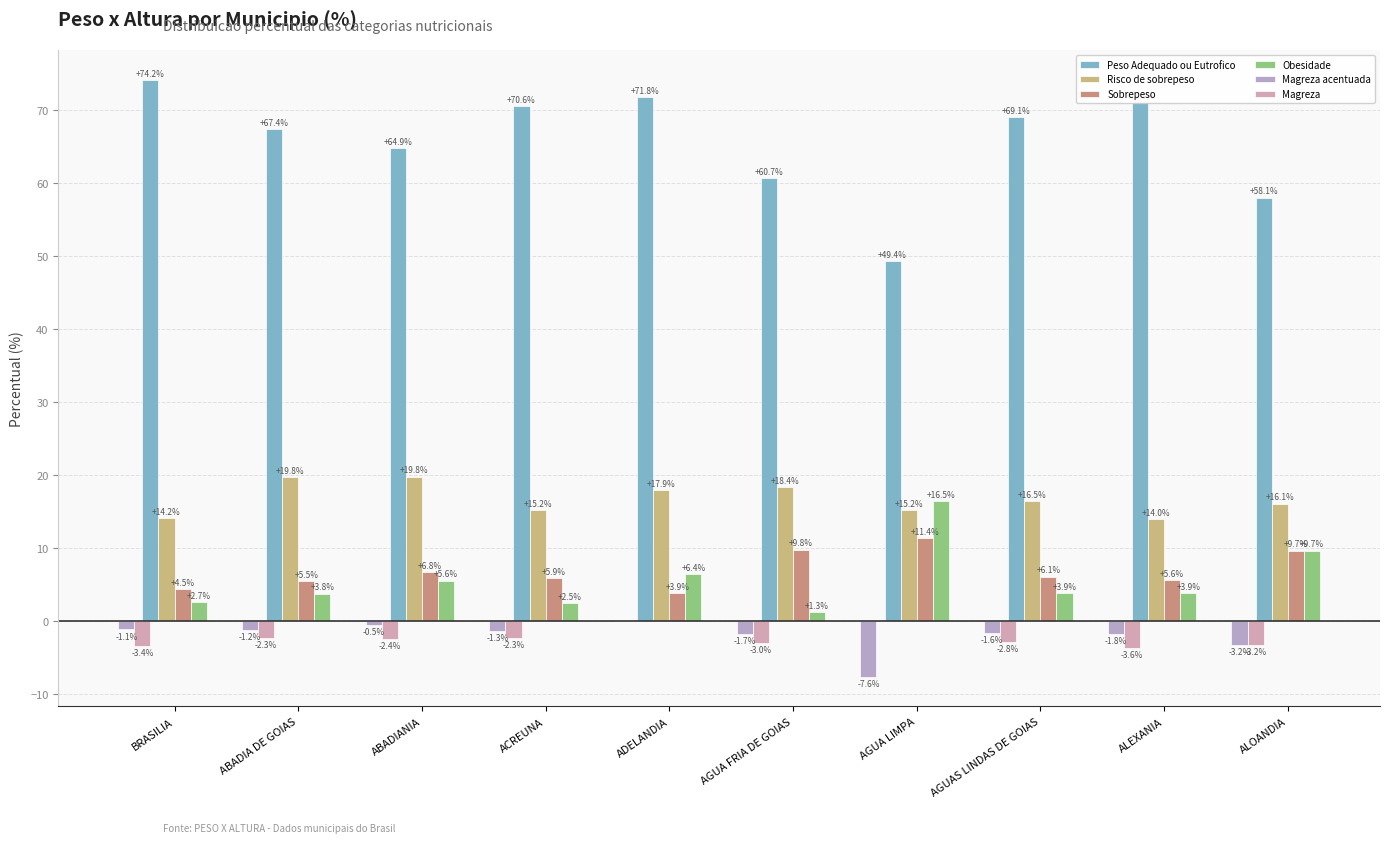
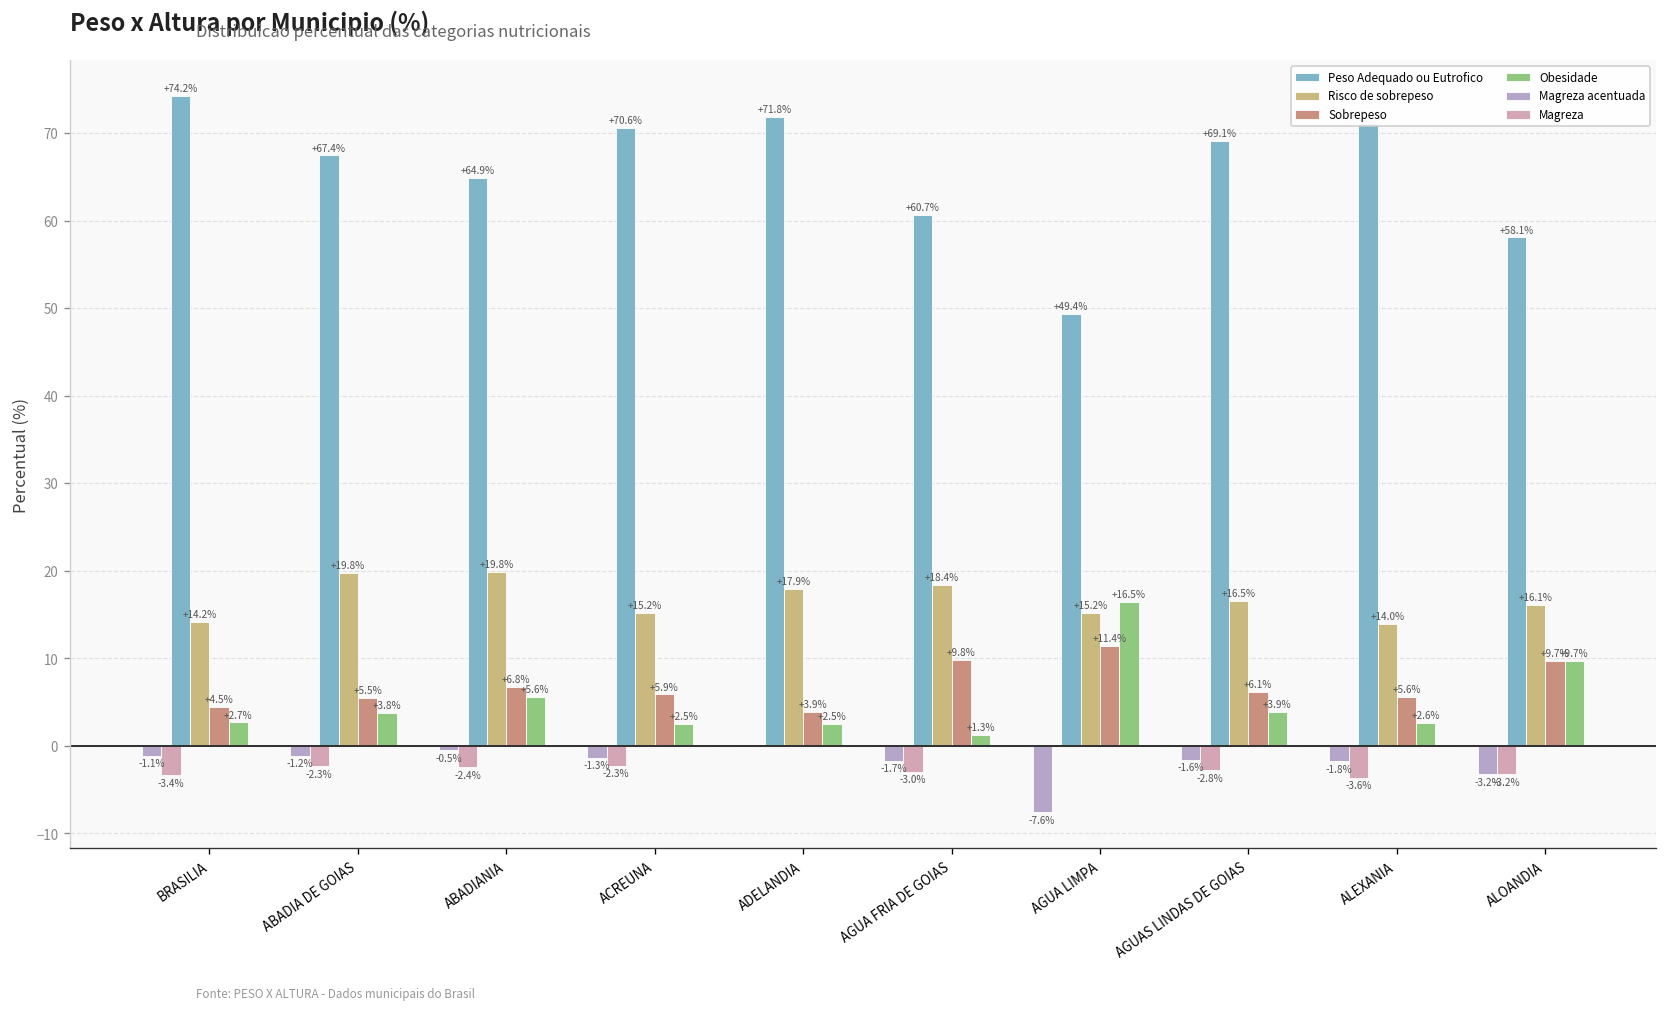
Obesidade, ADELANDIA: +6.4% -> +2.5%
Obesidade, ALEXANIA: +3.9% -> +2.6%
